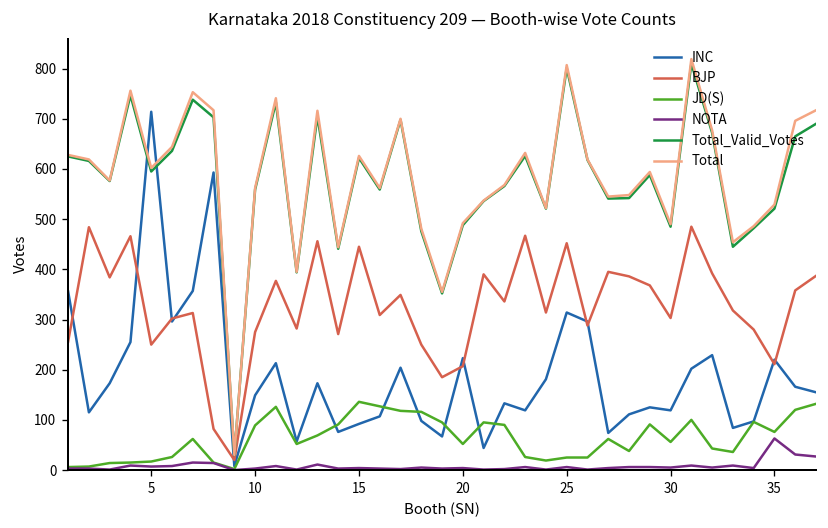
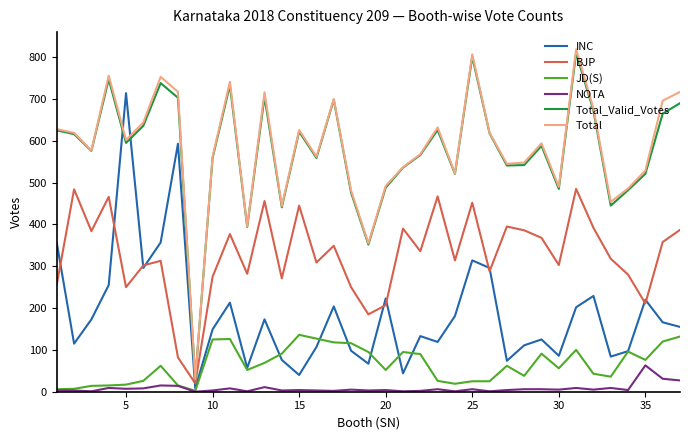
JD(S), 10: 90 -> 130
INC, 15: 90 -> 40
INC, 30: 120 -> 90
